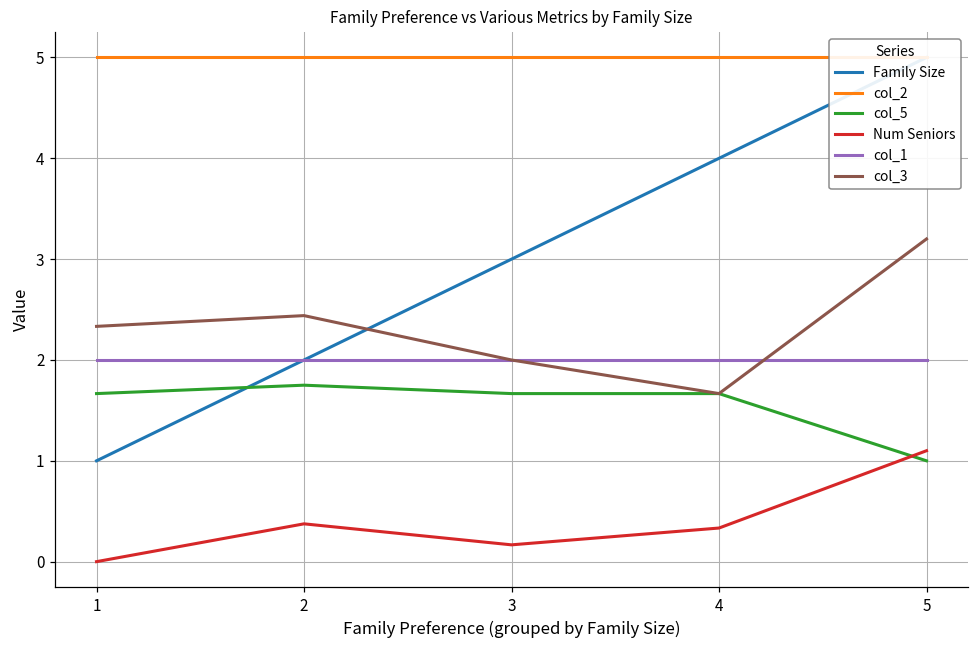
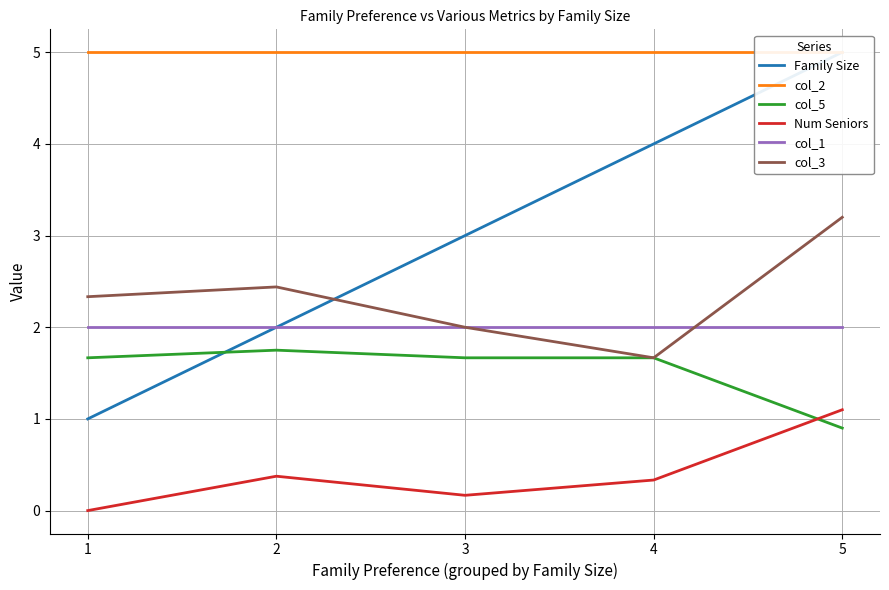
col_5, 5: 1.0 -> 0.9
